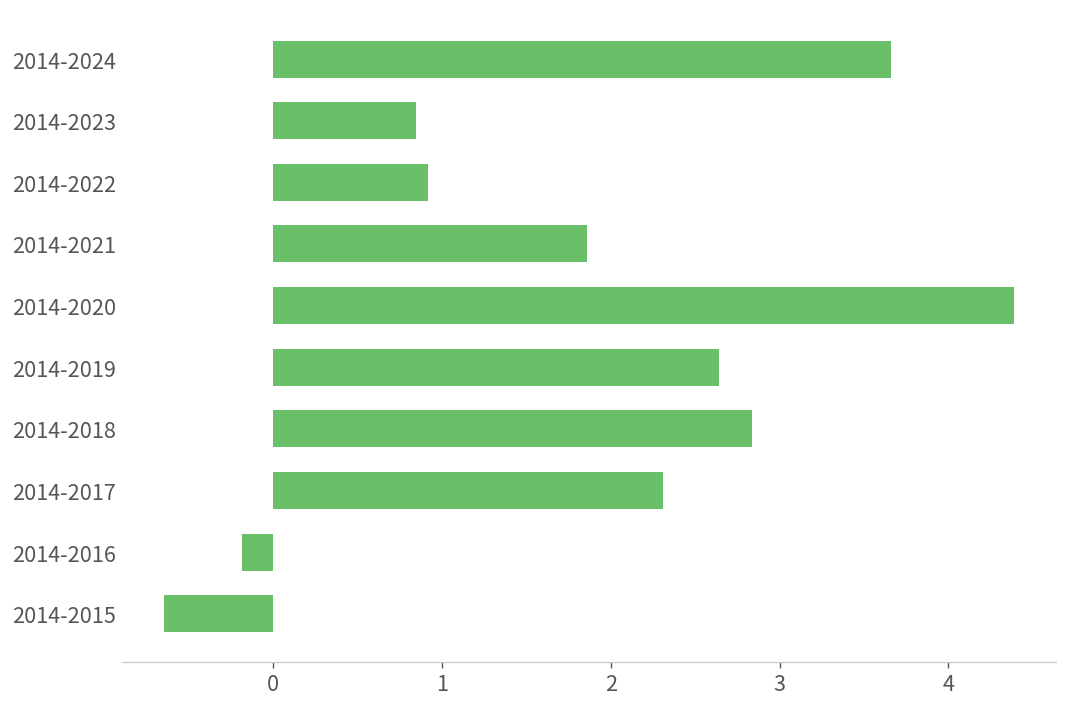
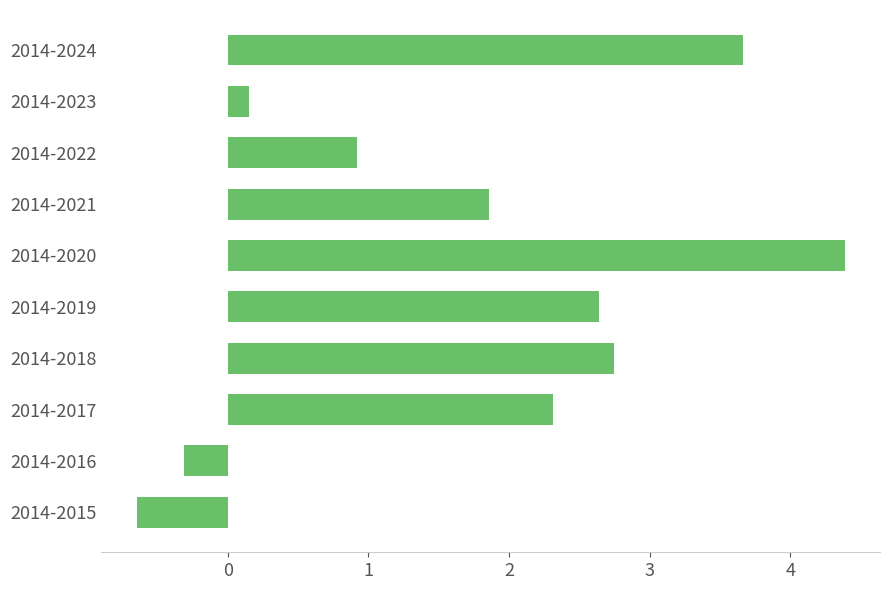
2014-2023: 0.84 -> 0.15
2014-2018: 2.84 -> 2.75
2014-2016: -0.19 -> -0.31
